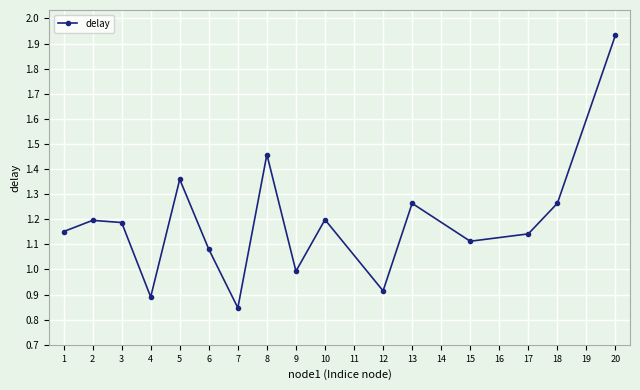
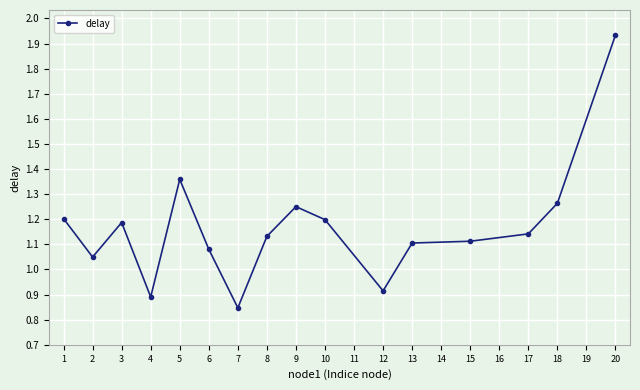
1: 1.15 -> 1.20
2: 1.20 -> 1.05
8: 1.46 -> 1.13
9: 0.99 -> 1.25
13: 1.26 -> 1.11
